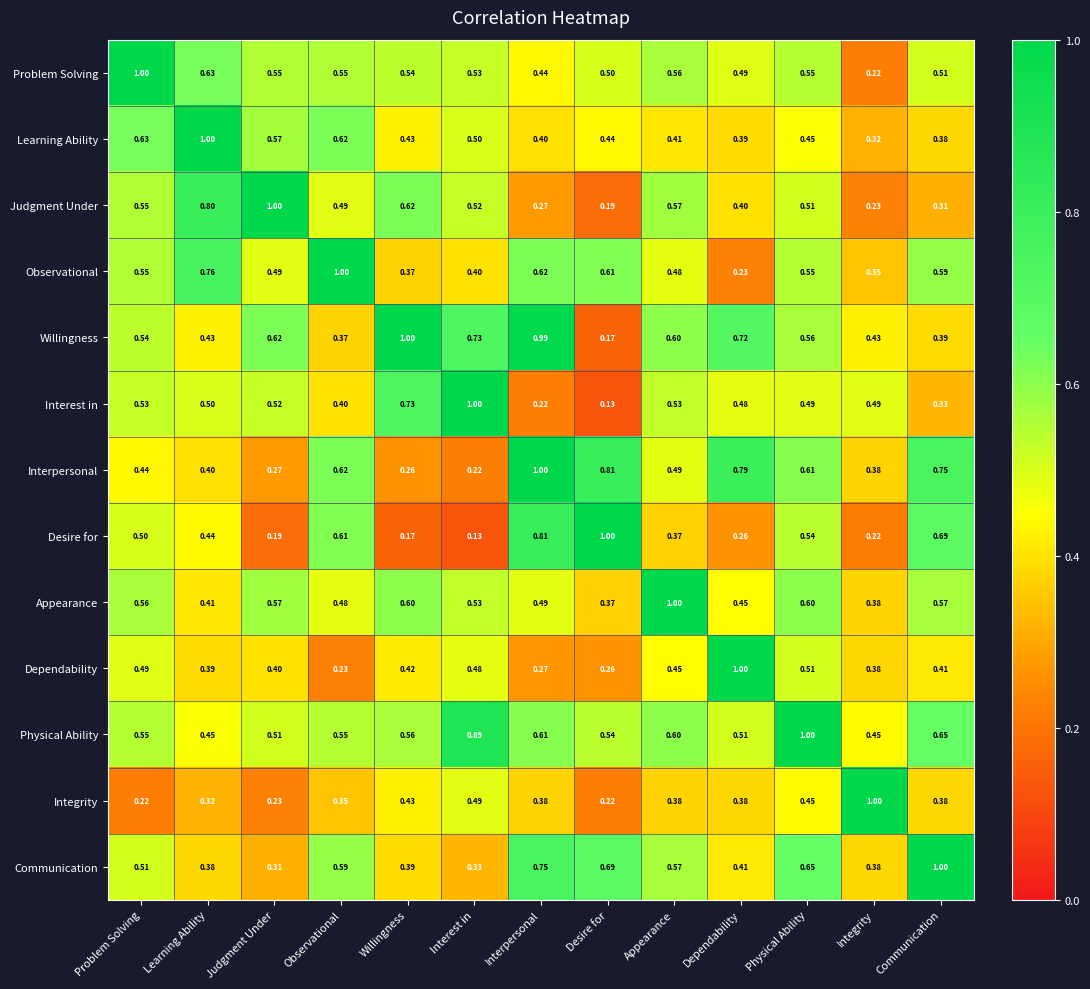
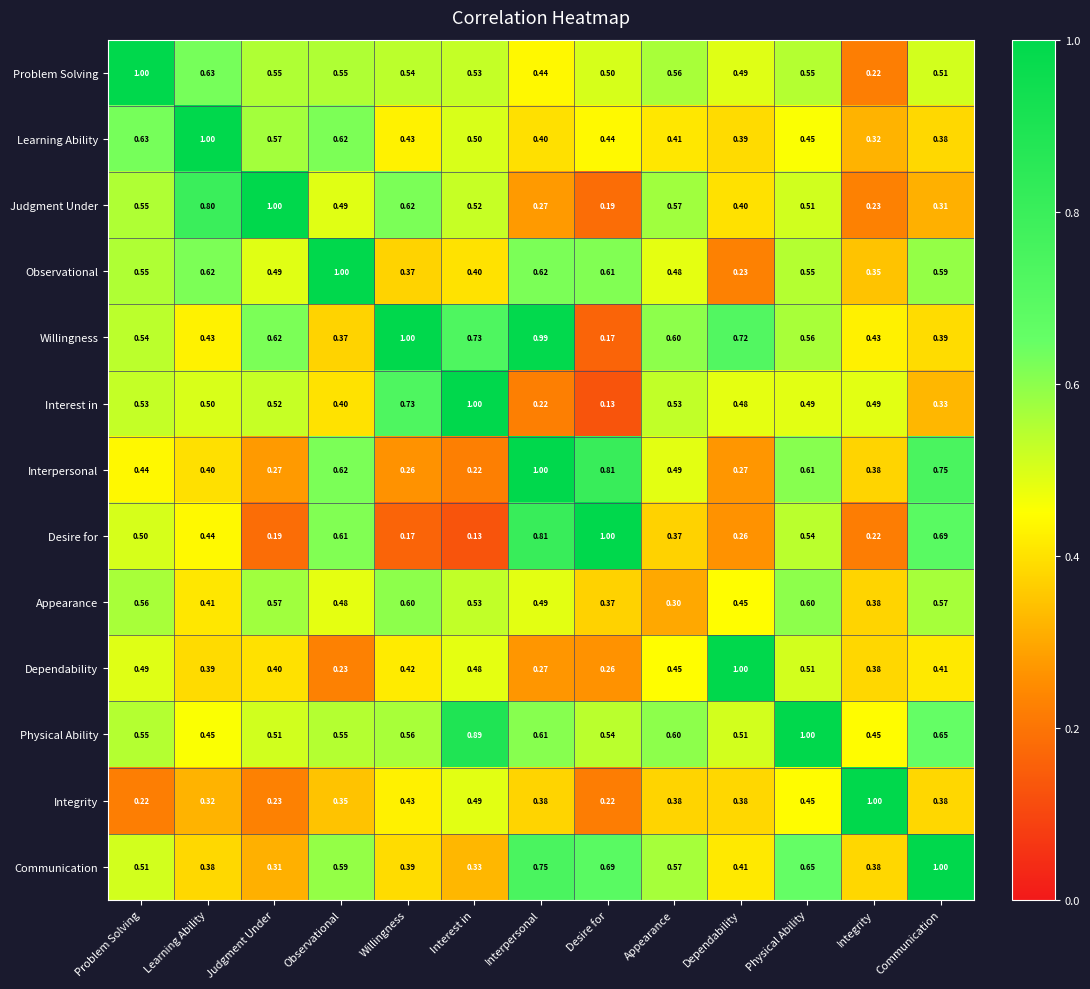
Observational, Learning Ability: 0.76 -> 0.62
Interpersonal, Dependability: 0.79 -> 0.27
Appearance, Appearance: 1.00 -> 0.30
